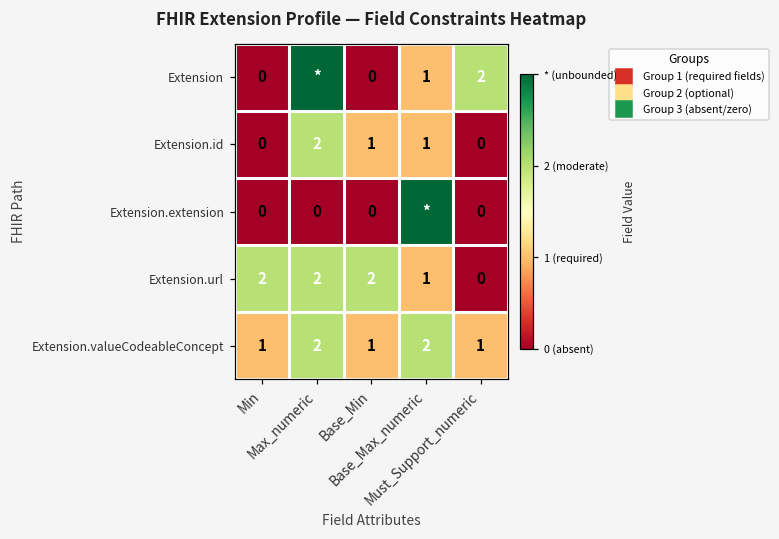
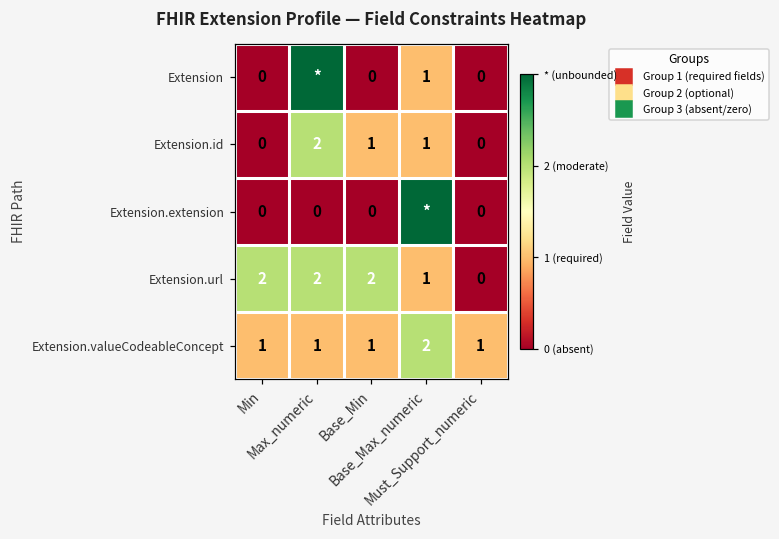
Extension, Must_Support_numeric: 2 -> 0
Extension.valueCodeableConcept, Max_numeric: 2 -> 1
